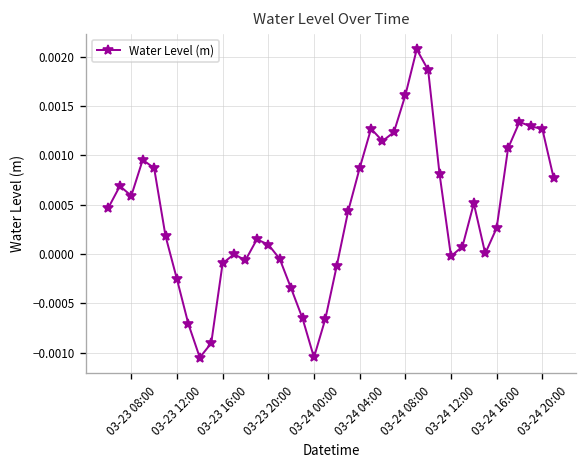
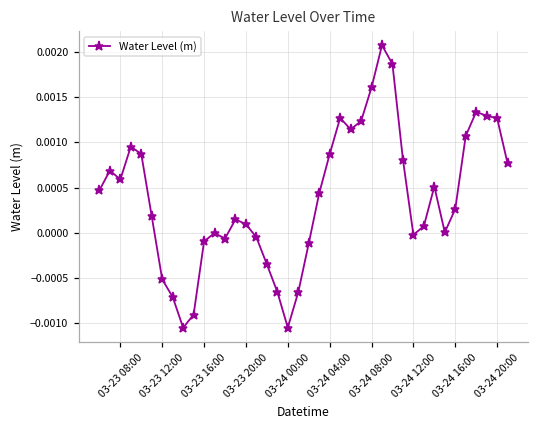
03-23 12:00: -0.0003 -> -0.0005
